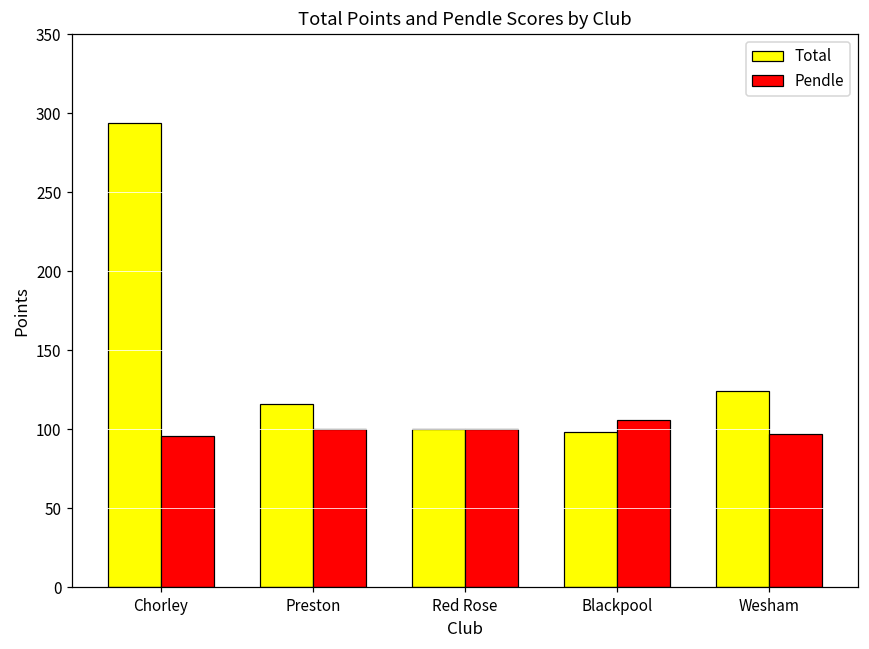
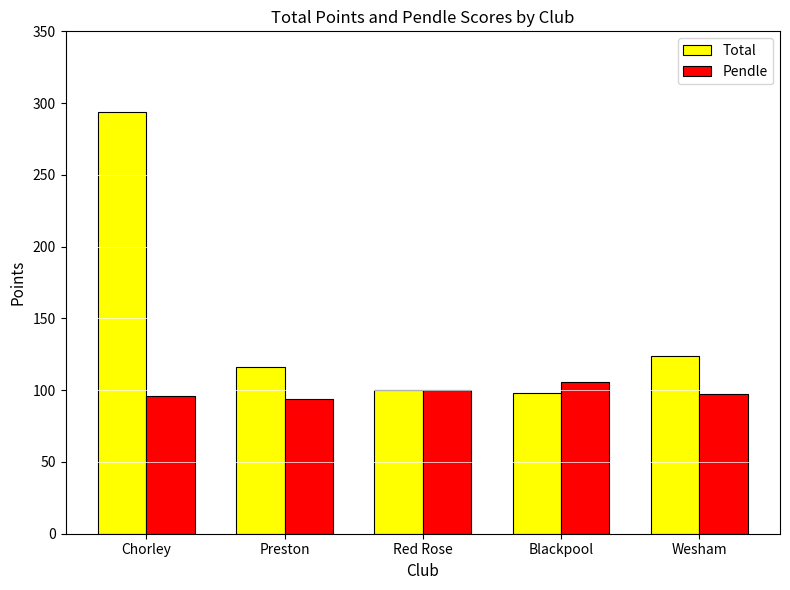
Pendle, Preston: 100 -> 94
